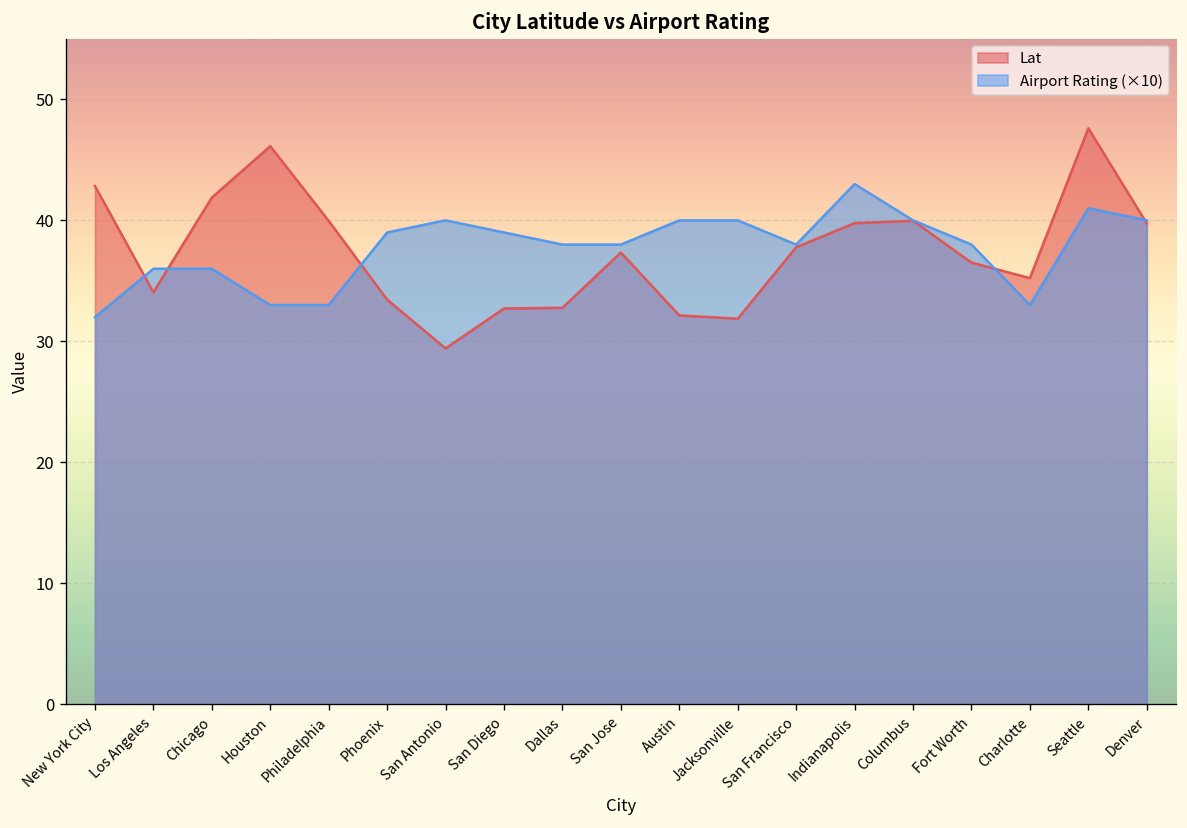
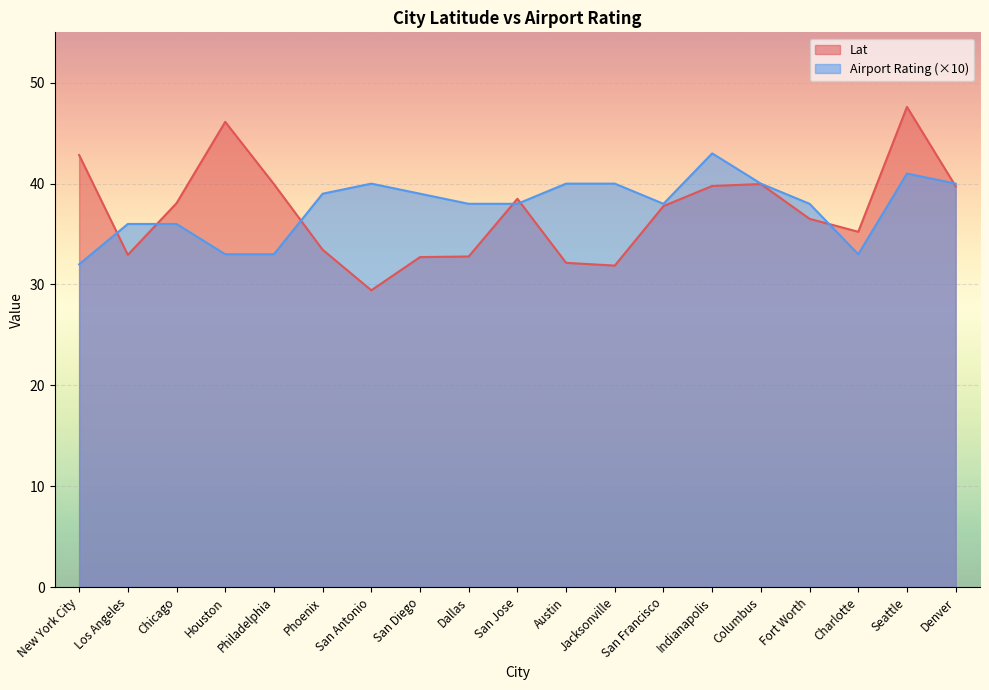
Lat, Los Angeles: 34.1 -> 32.9
Lat, Chicago: 41.9 -> 38.1
Lat, San Jose: 37.3 -> 38.5
